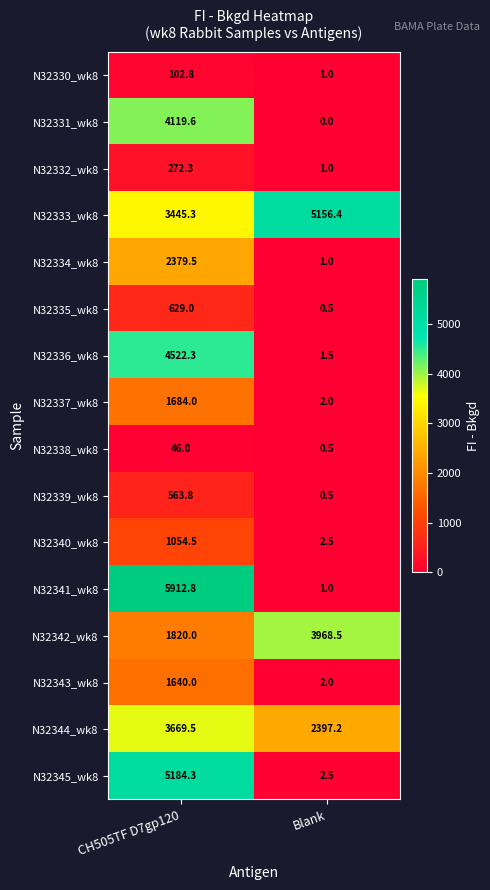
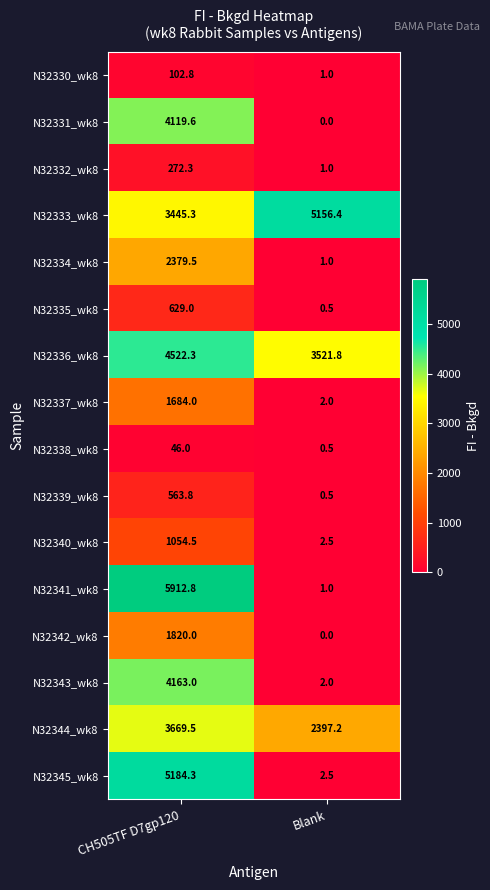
N32336_wk8, Blank: 1.5 -> 3521.8
N32342_wk8, Blank: 3968.5 -> 0.0
N32343_wk8, CH505TF D7gp120: 1640.0 -> 4163.0
